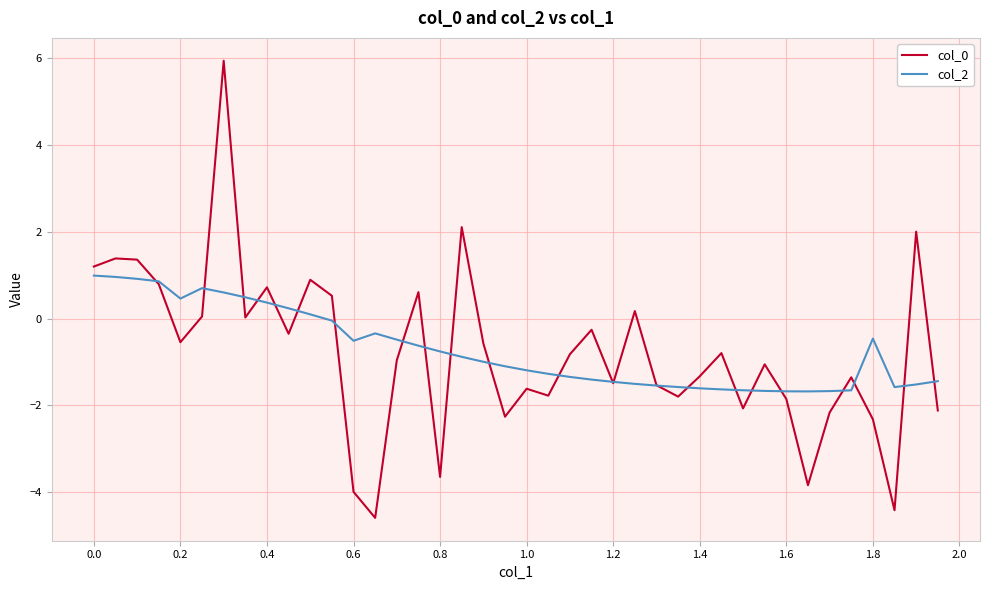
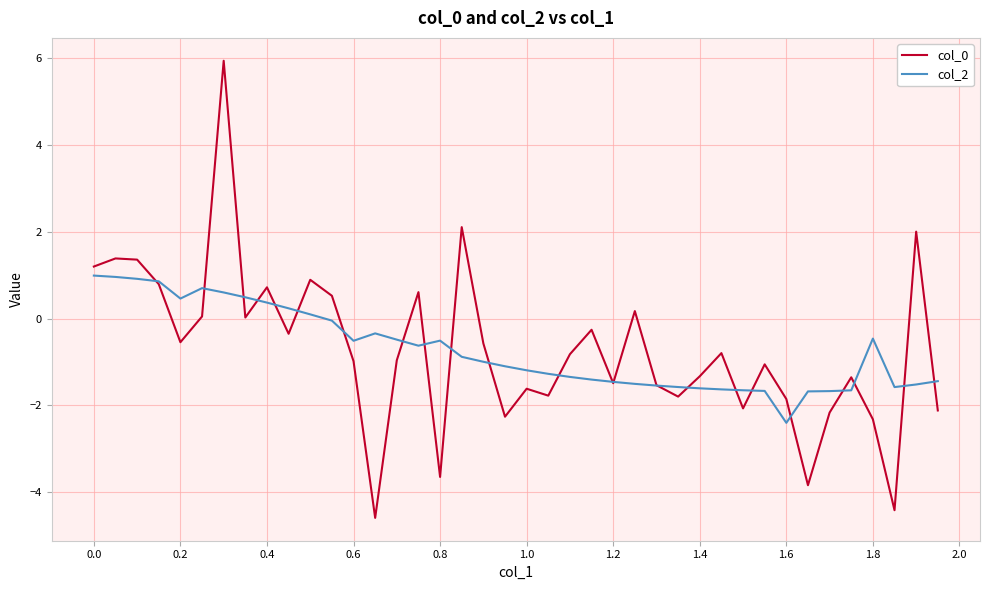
col_0, 0.6: -4.0 -> -1.0
col_2, 0.8: -0.8 -> -0.5
col_2, 1.6: -1.7 -> -2.4
